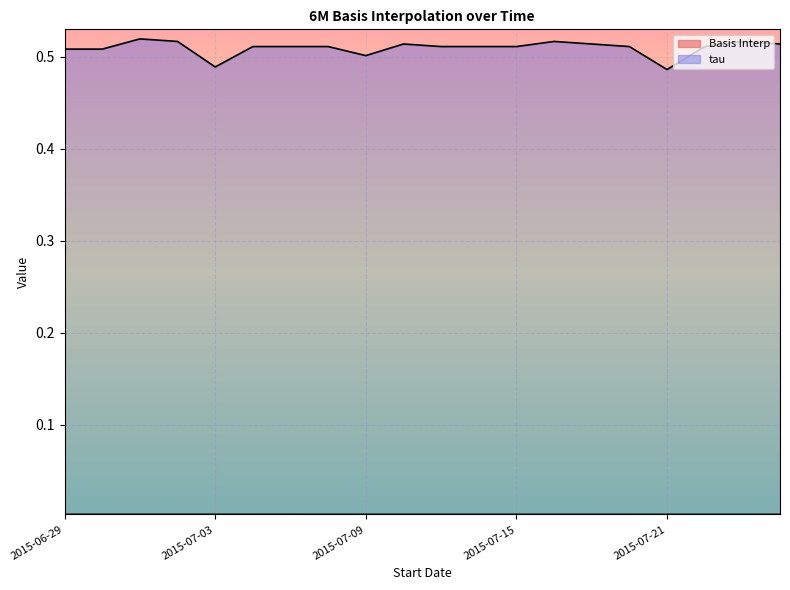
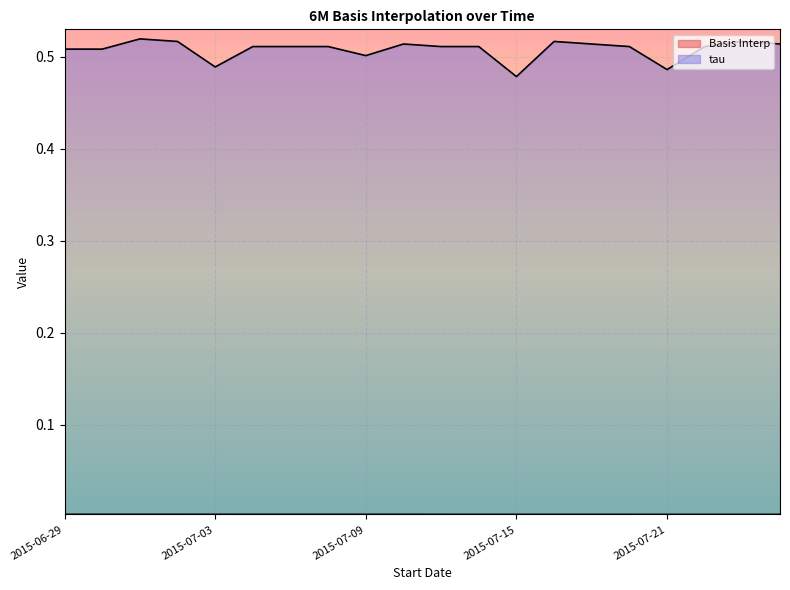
tau, 2015-07-15: 0.51 -> 0.48
